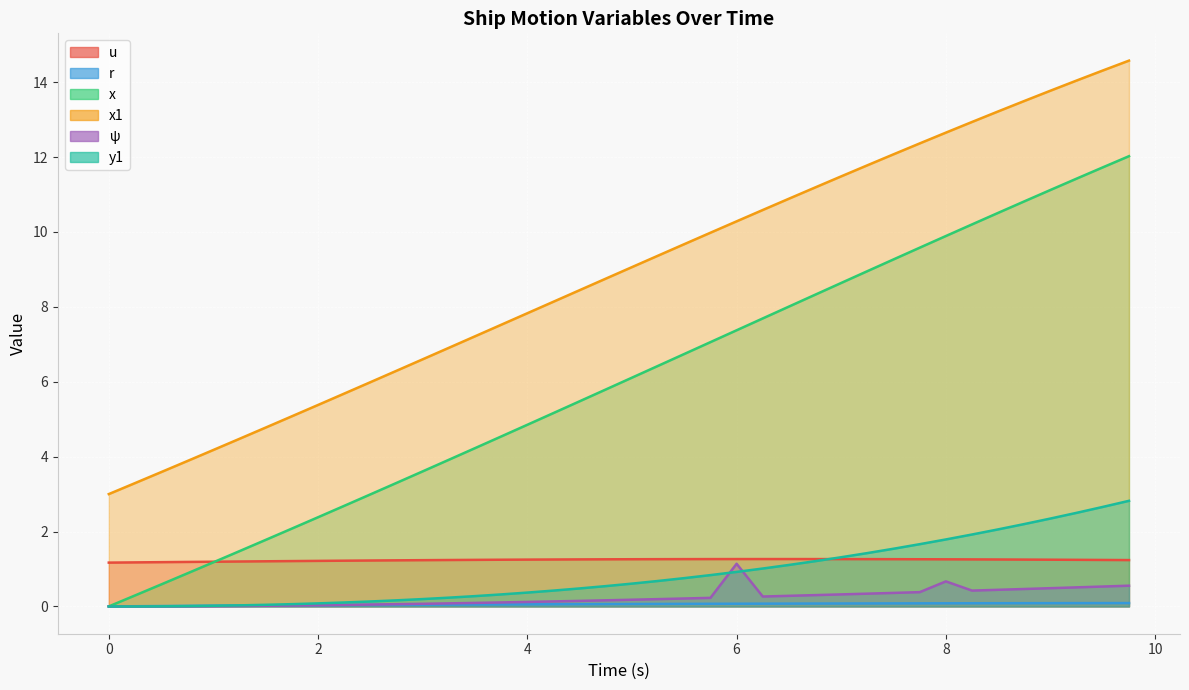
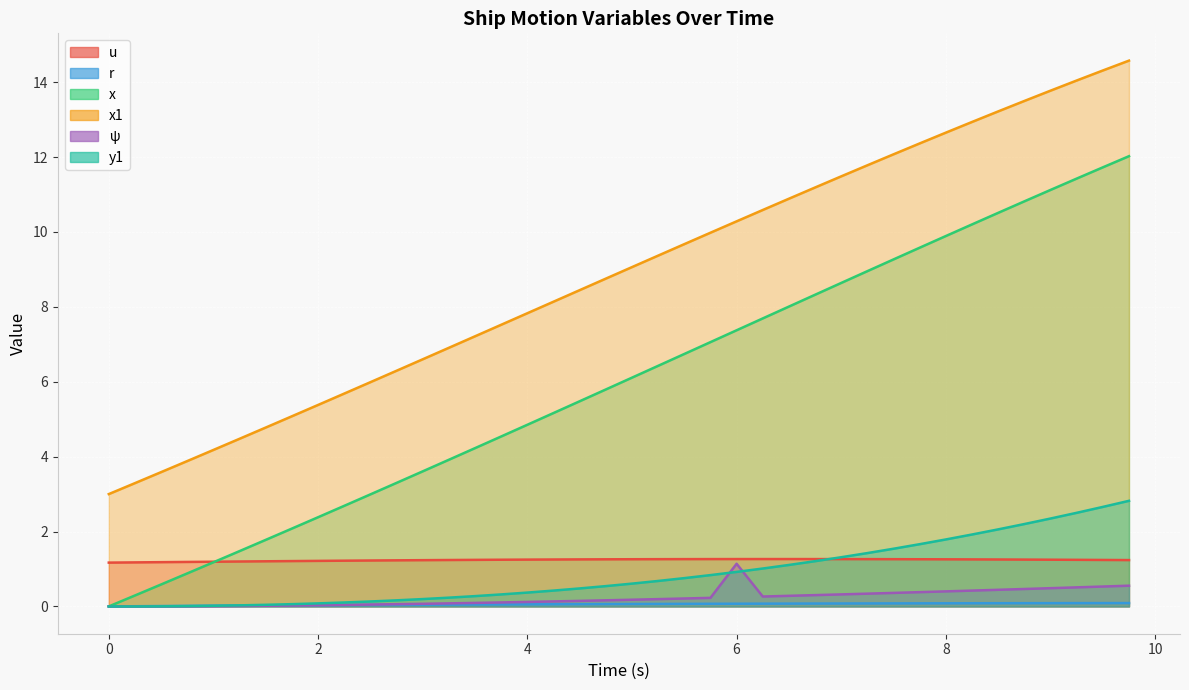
ψ, 8: 0.7 -> 0.4
